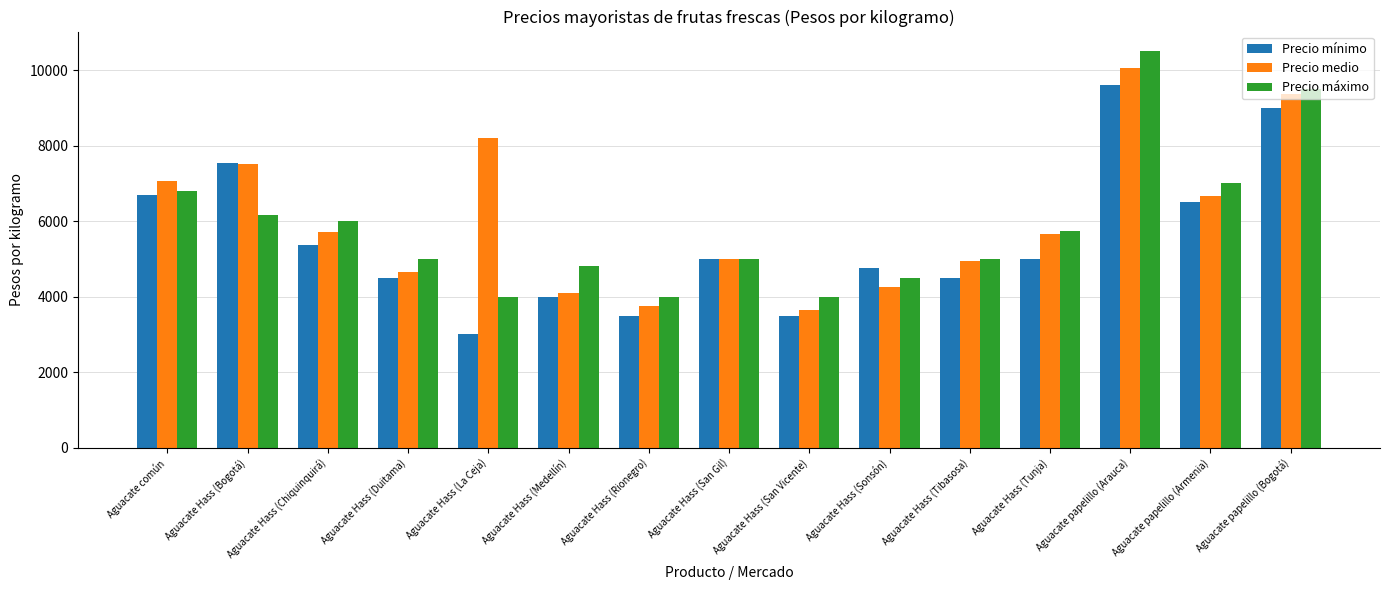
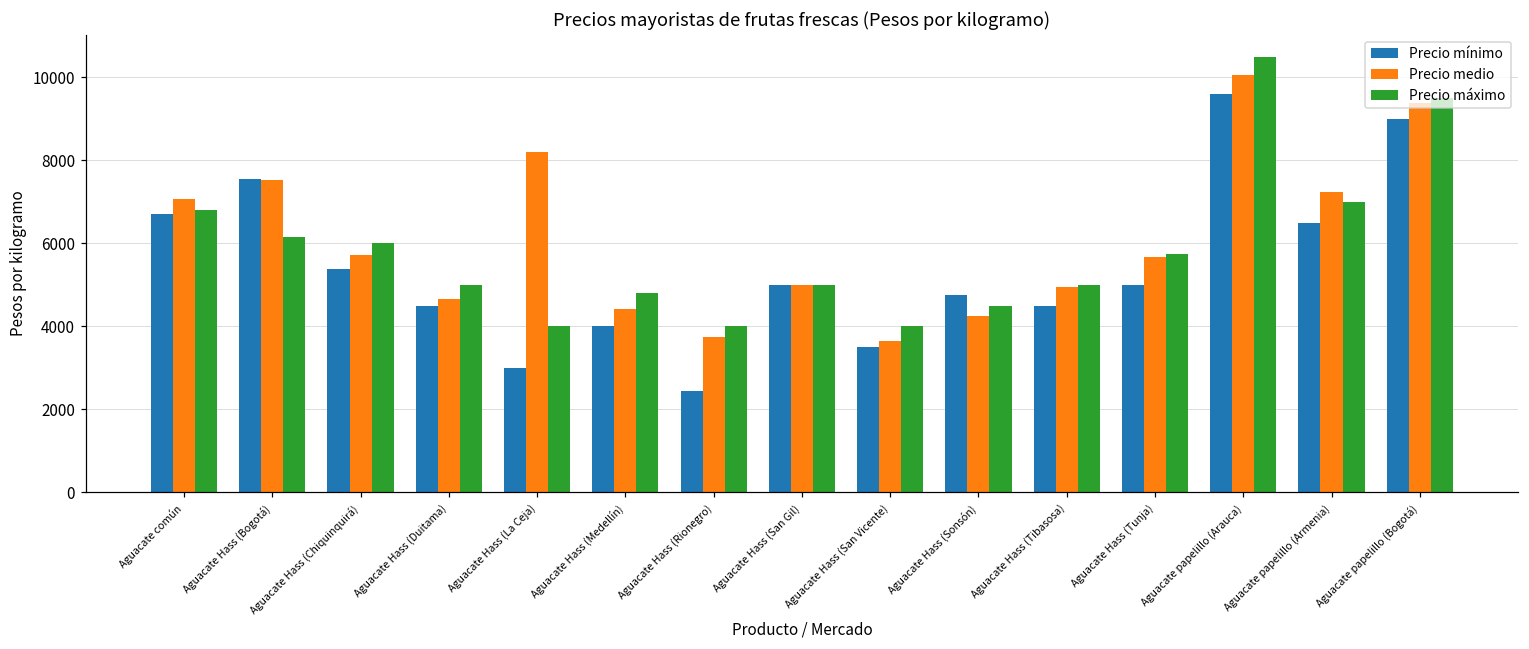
Precio medio, Aguacate Hass (Medellín): 4100 -> 4400
Precio mínimo, Aguacate Hass (Rionegro): 3500 -> 2400
Precio medio, Aguacate papelillo (Armenia): 6700 -> 7200
